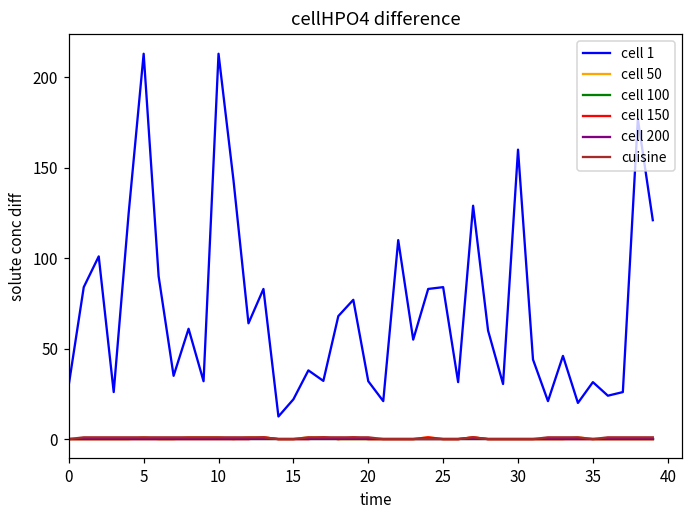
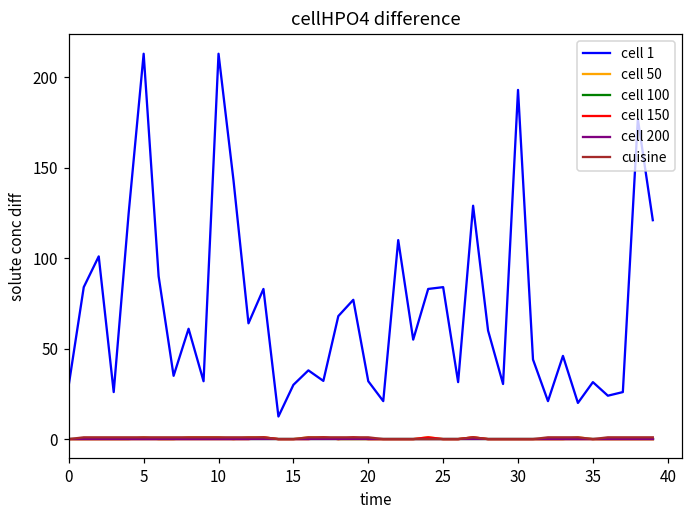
cell 1, 15: 22 -> 30
cell 1, 30: 160 -> 193
